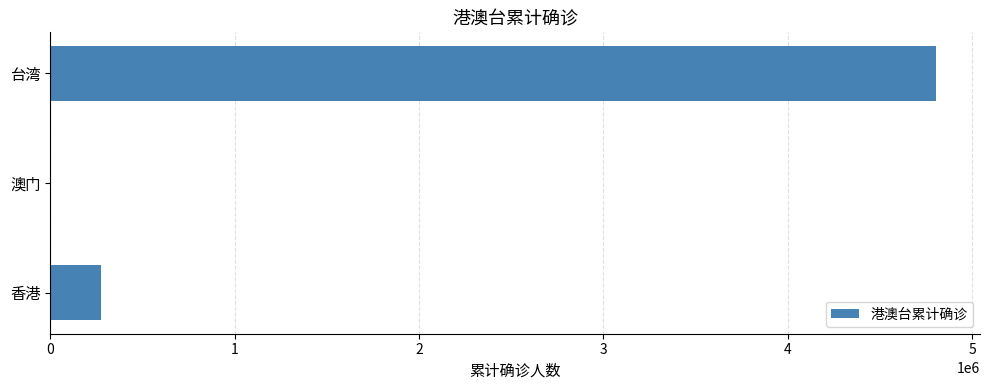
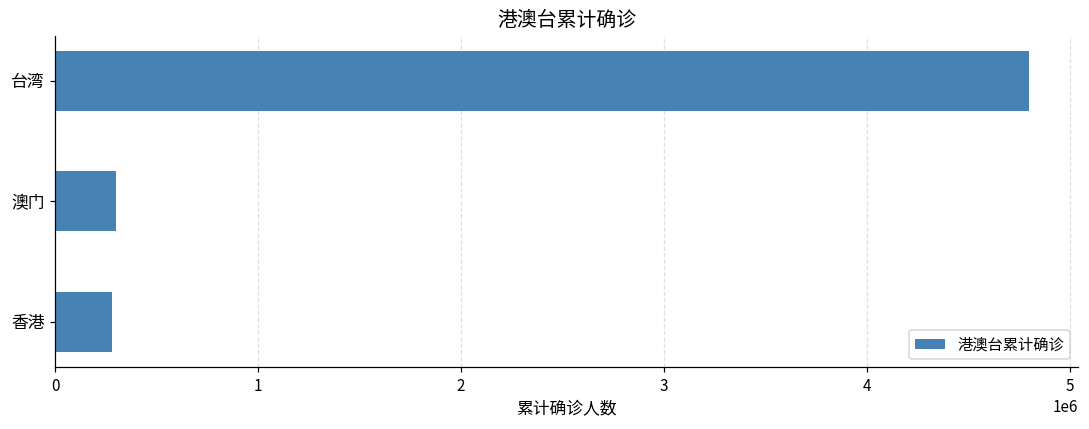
澳门: 0 -> 300000
